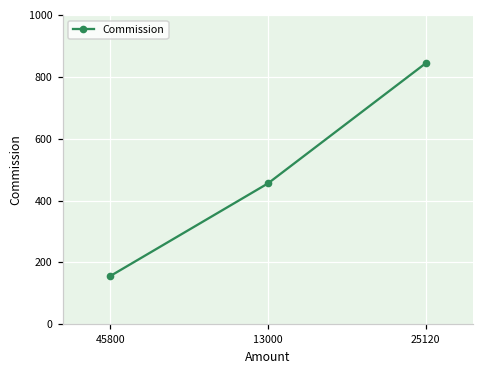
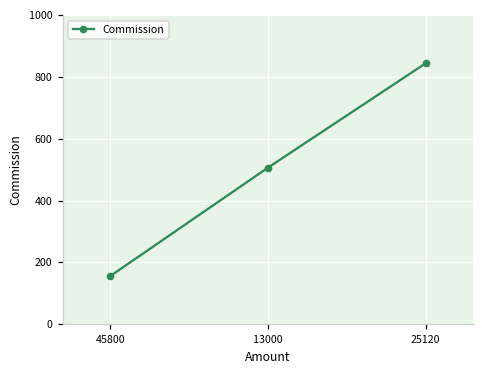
13000: 460 -> 510
